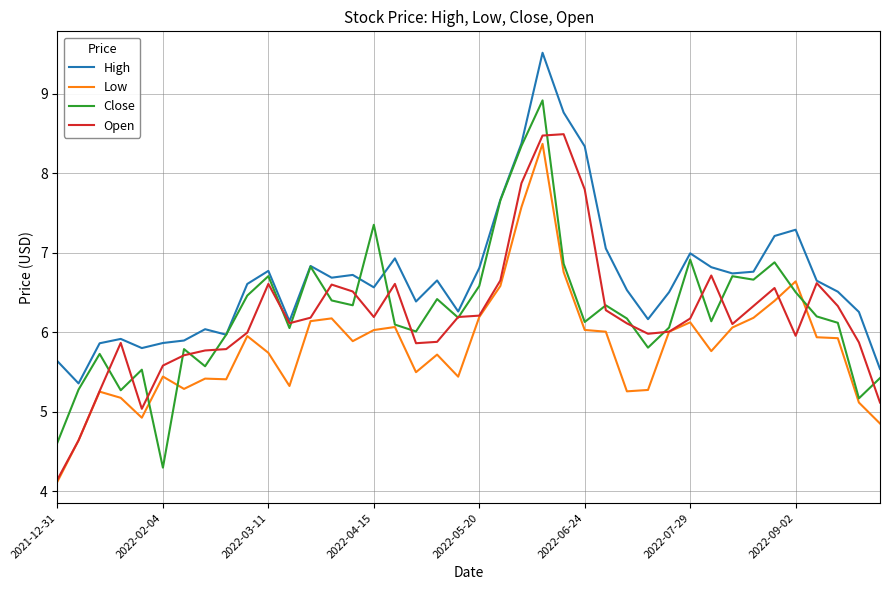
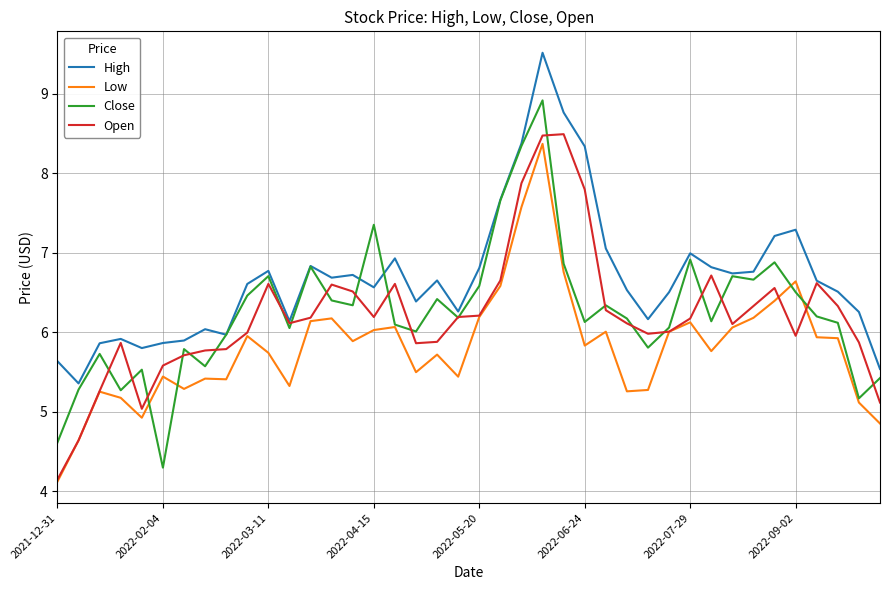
Low, 2022-06-24: 6.0 -> 5.8
